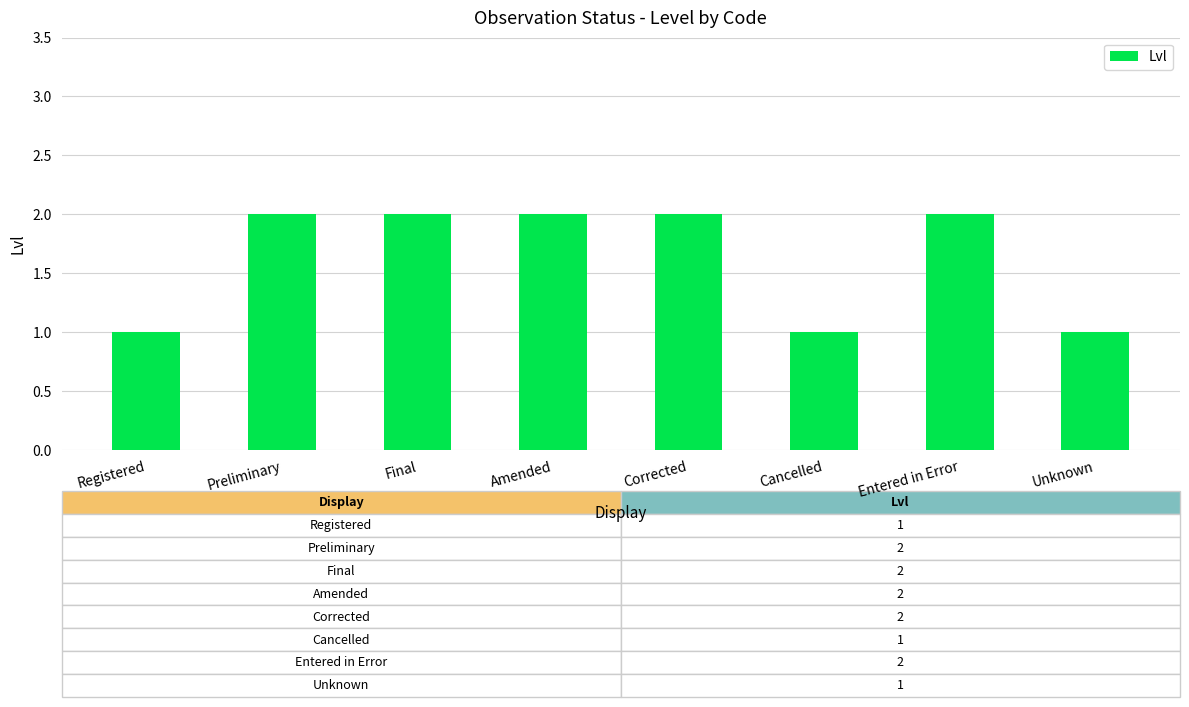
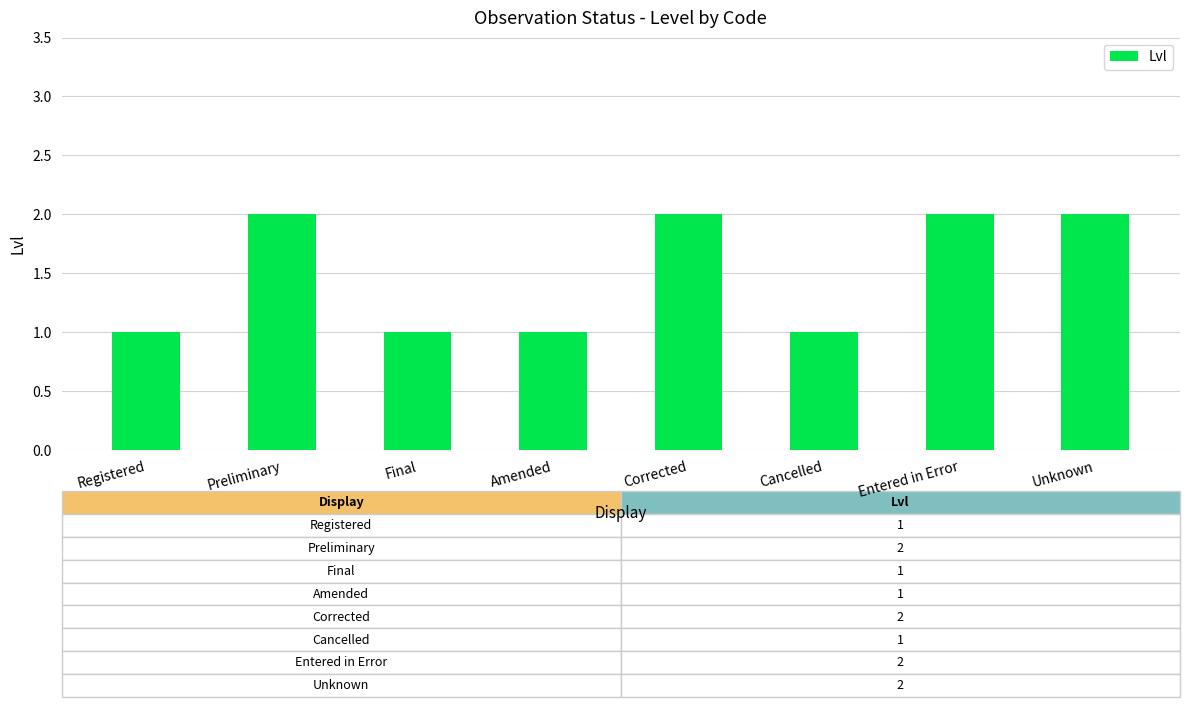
Final: 2 -> 1
Amended: 2 -> 1
Unknown: 1 -> 2
